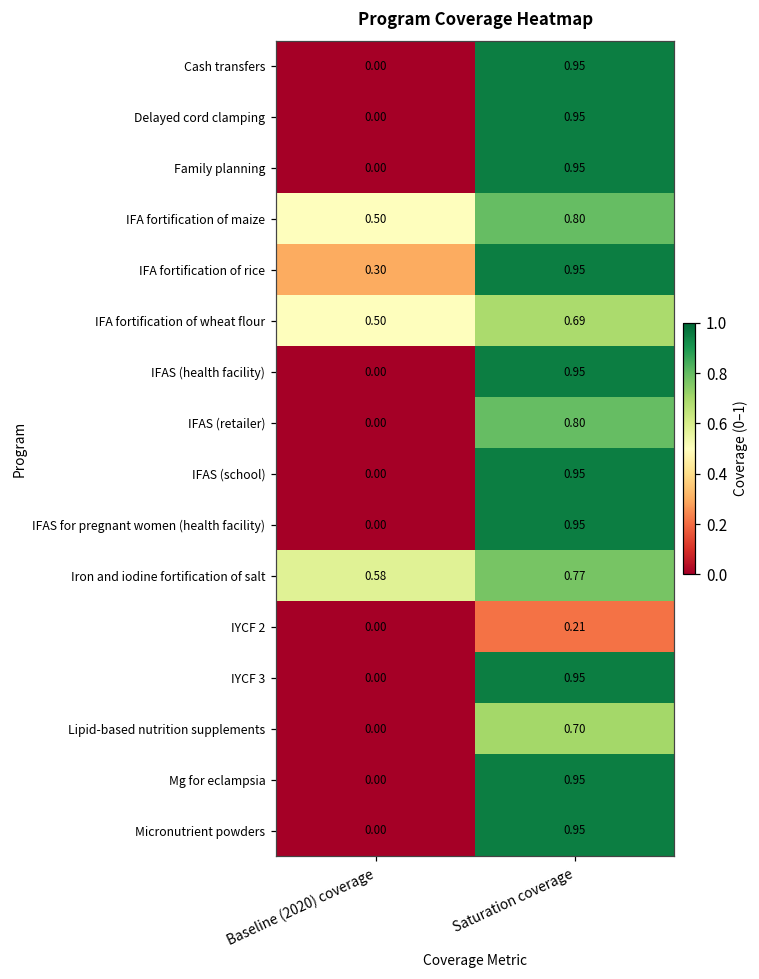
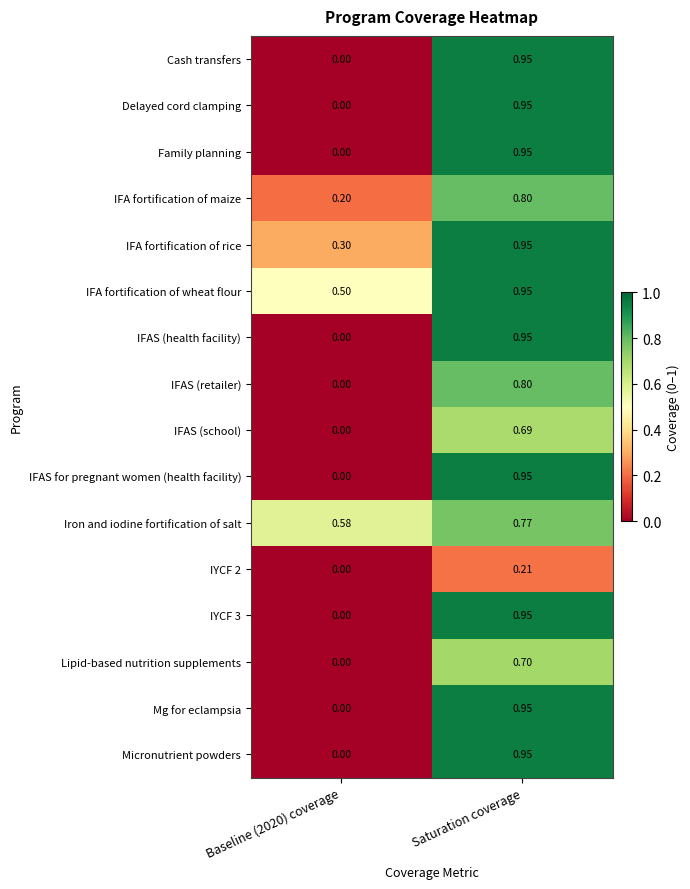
IFA fortification of maize, Baseline (2020) coverage: 0.50 -> 0.20
IFA fortification of wheat flour, Saturation coverage: 0.69 -> 0.95
IFAS (school), Saturation coverage: 0.95 -> 0.69
